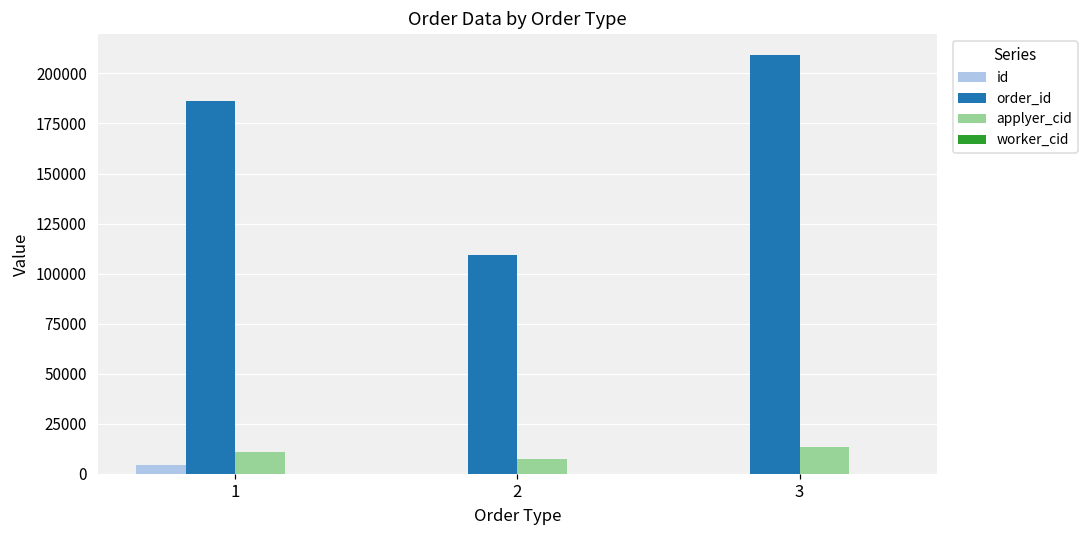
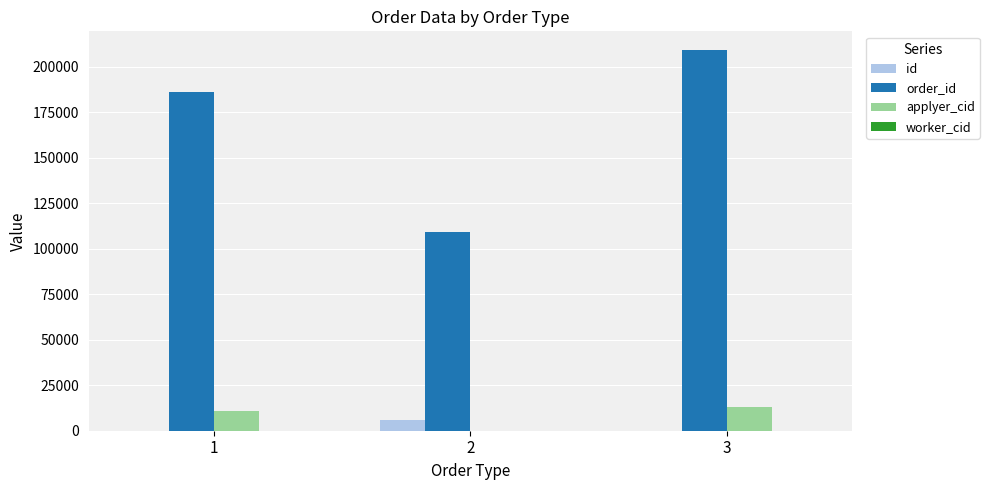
id, 1: 4000 -> 0
id, 2: 0 -> 6000
applyer_cid, 2: 7000 -> 0
